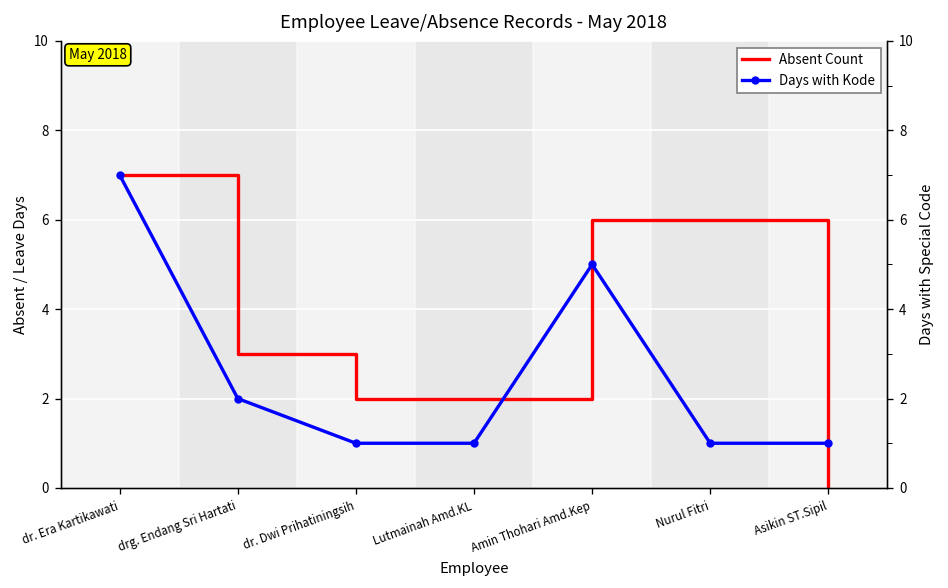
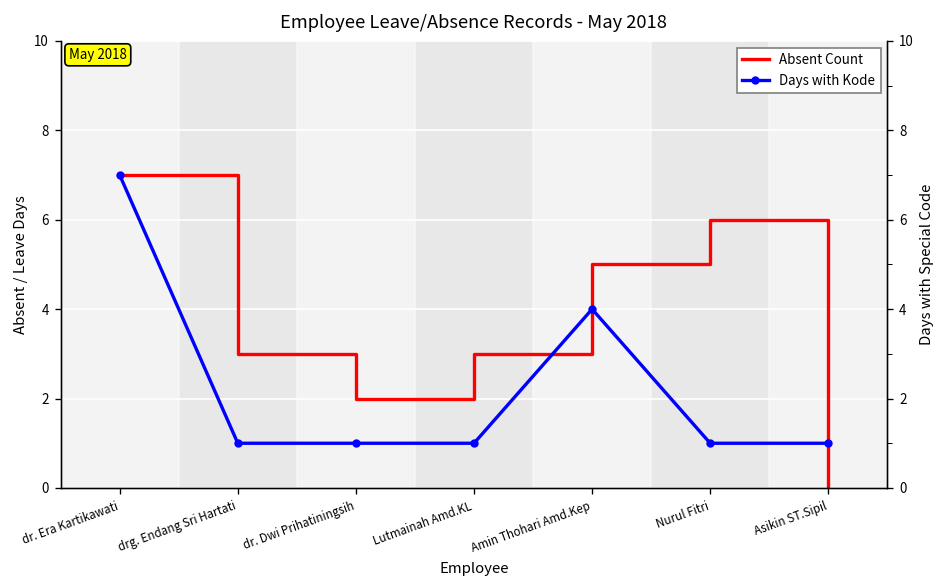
Absent Count, Lutmainah Amd.KL: 2 -> 3
Absent Count, Amin Thohari Amd.Kep: 6 -> 5
Days with Kode, drg. Endang Sri Hartati: 2 -> 1
Days with Kode, Amin Thohari Amd.Kep: 5 -> 4
